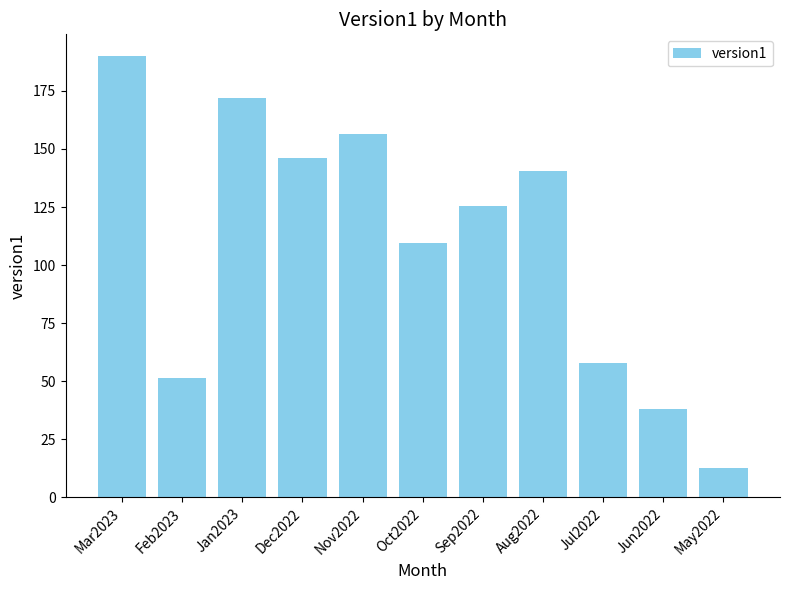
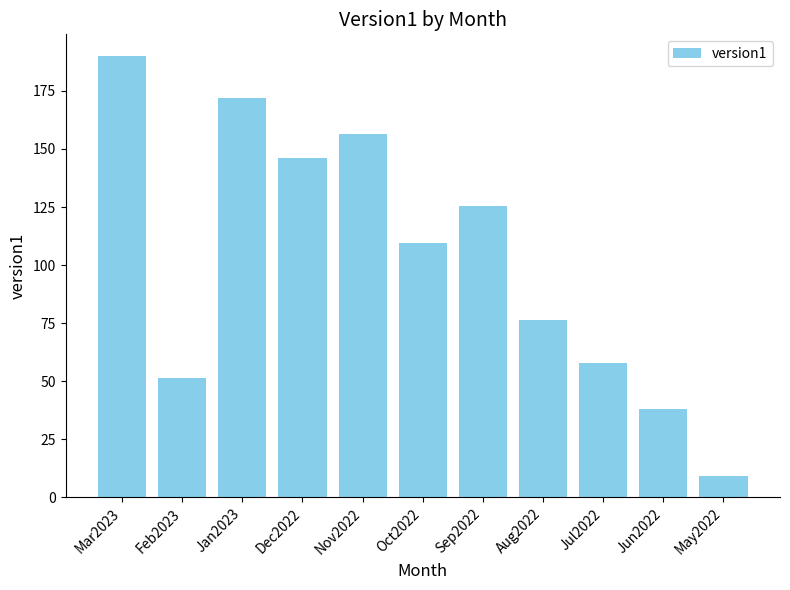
Aug2022: 141 -> 76
May2022: 12 -> 9
